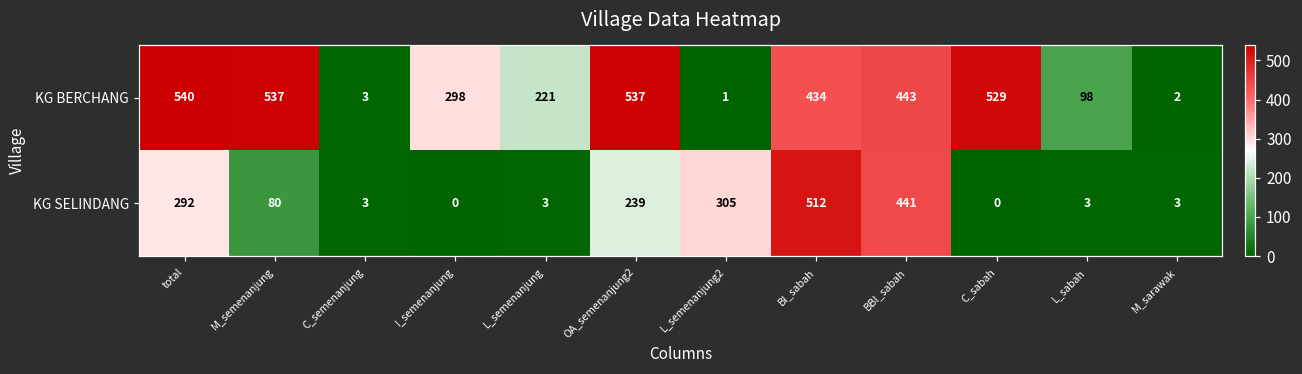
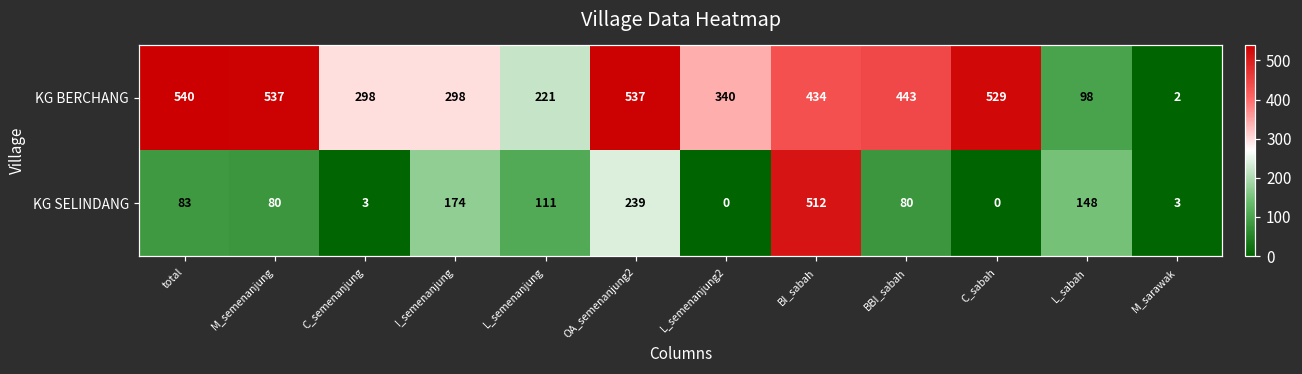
KG BERCHANG, C_semenanjung: 3 -> 298
KG BERCHANG, L_semenanjung2: 1 -> 340
KG SELINDANG, total: 292 -> 83
KG SELINDANG, I_semenanjung: 0 -> 174
KG SELINDANG, L_semenanjung: 3 -> 111
KG SELINDANG, L_semenanjung2: 305 -> 0
KG SELINDANG, BBI_sabah: 441 -> 80
KG SELINDANG, L_sabah: 3 -> 148
